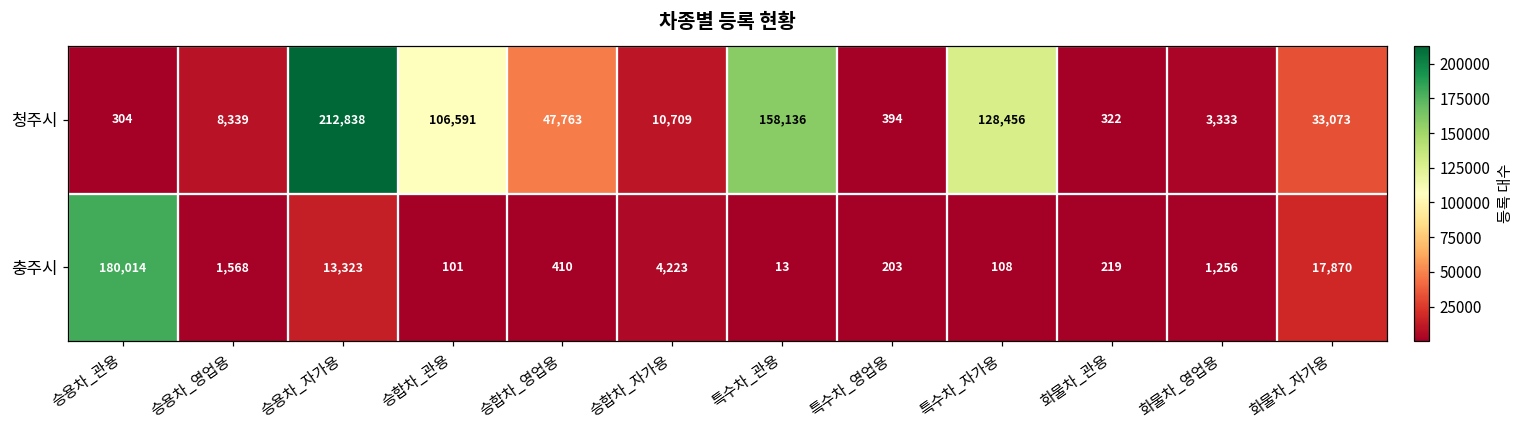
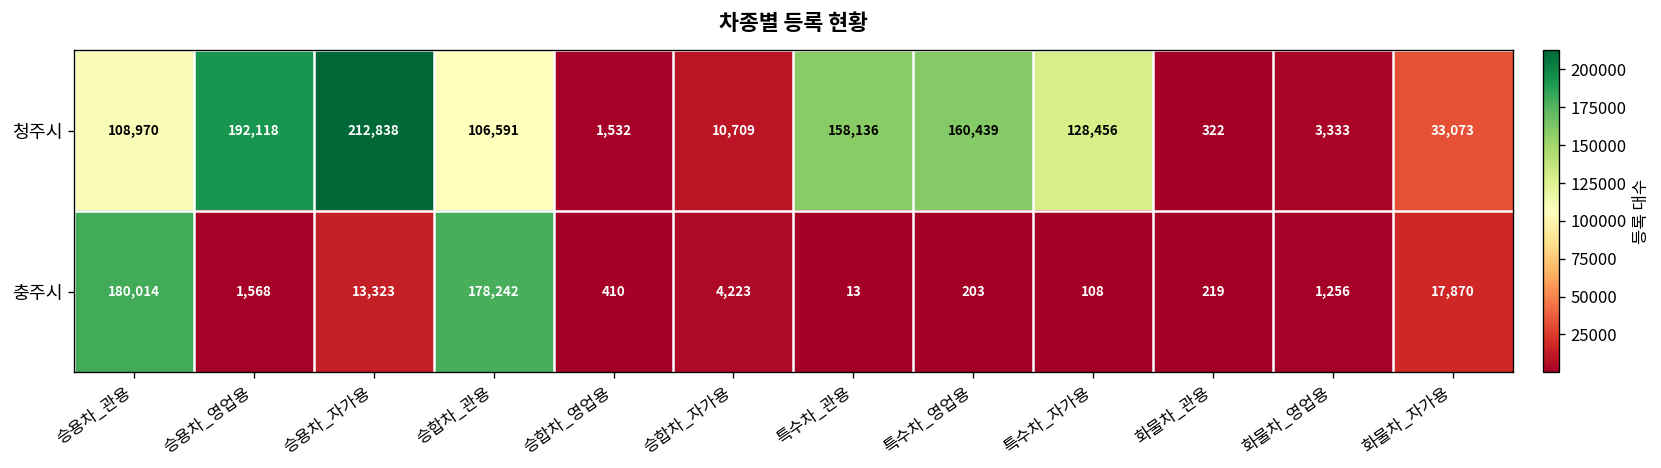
청주시, 승용차_관용: 304 -> 108,970
청주시, 승용차_영업용: 8,339 -> 192,118
청주시, 승합차_영업용: 47,763 -> 1,532
청주시, 특수차_영업용: 394 -> 160,439
충주시, 승합차_관용: 101 -> 178,242
